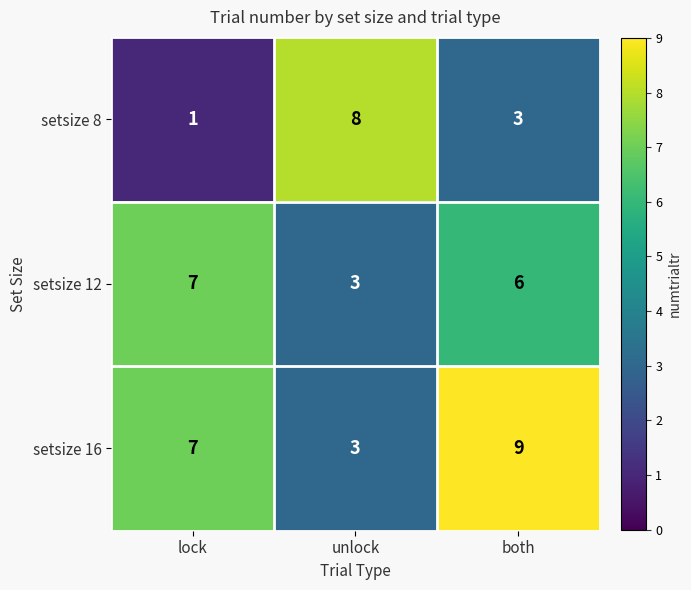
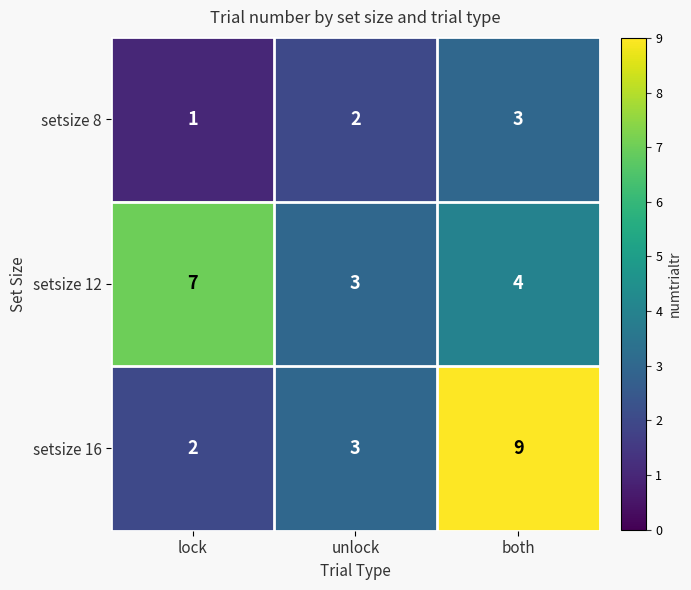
setsize 8, unlock: 8 -> 2
setsize 12, both: 6 -> 4
setsize 16, lock: 7 -> 2
